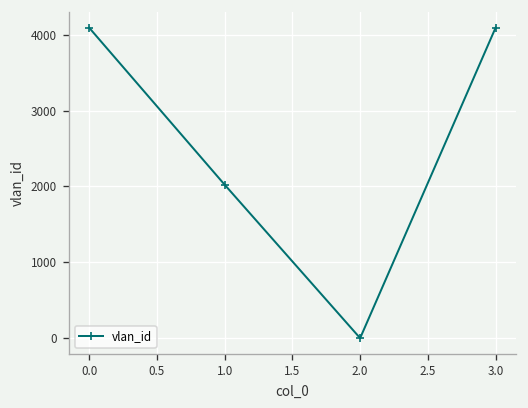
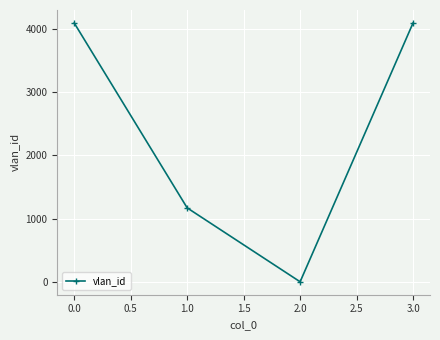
1.0: 2000 -> 1200
